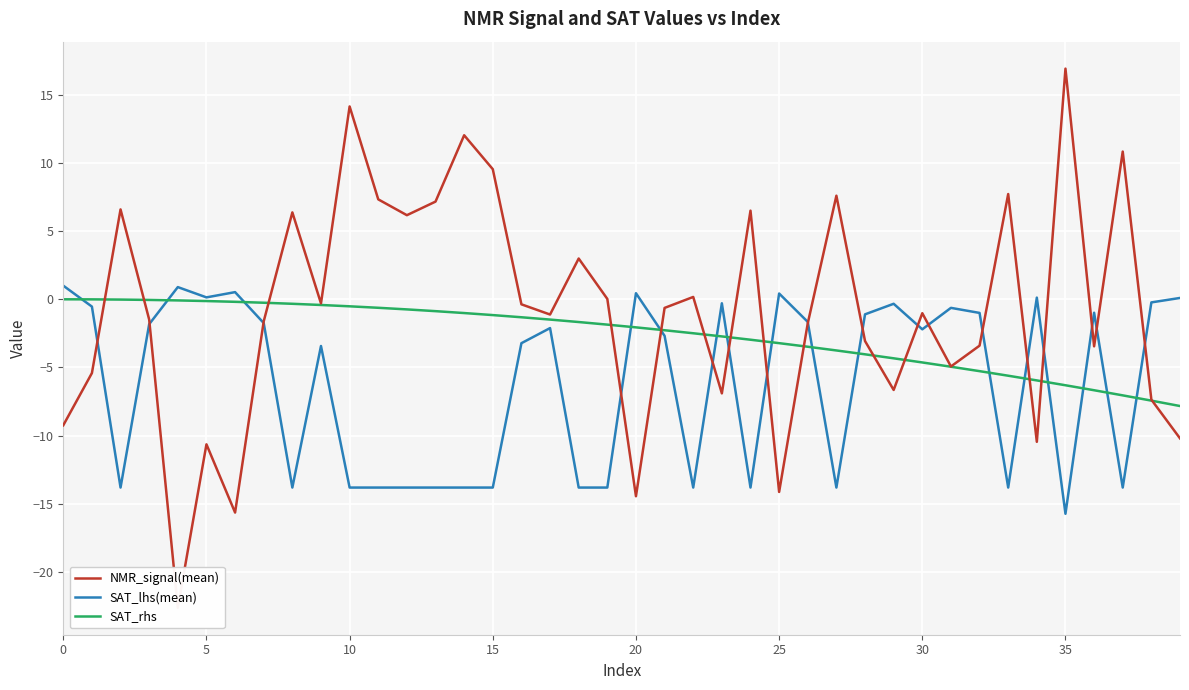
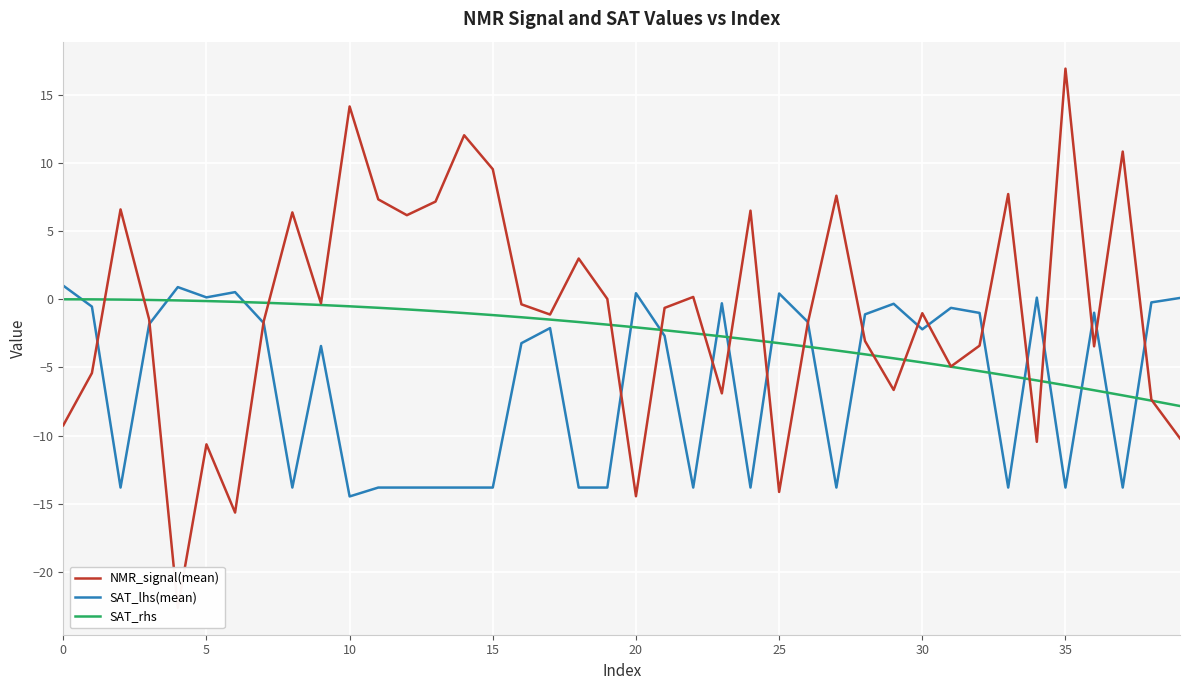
SAT_lhs(mean), 10: -13.8 -> -14.5
SAT_lhs(mean), 35: -15.7 -> -13.8
